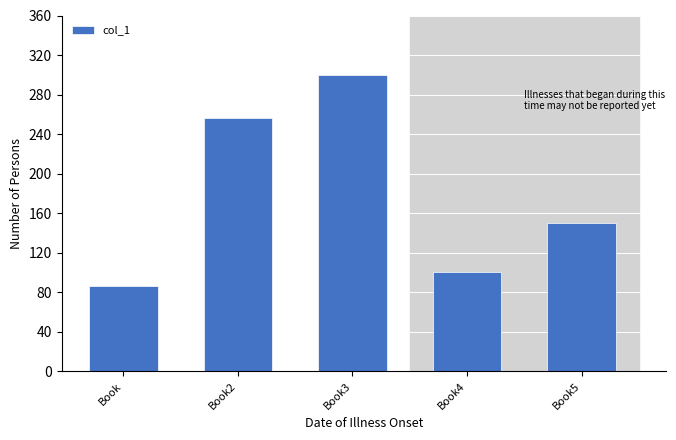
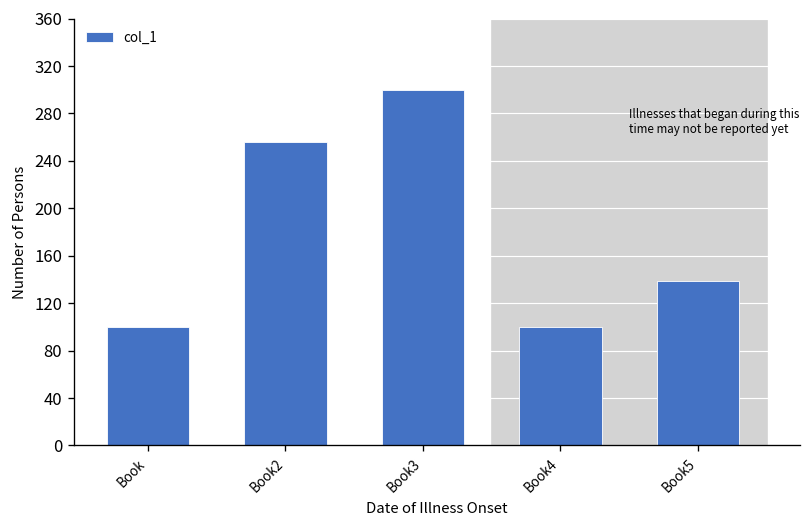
Book: 90 -> 100
Book5: 150 -> 140
